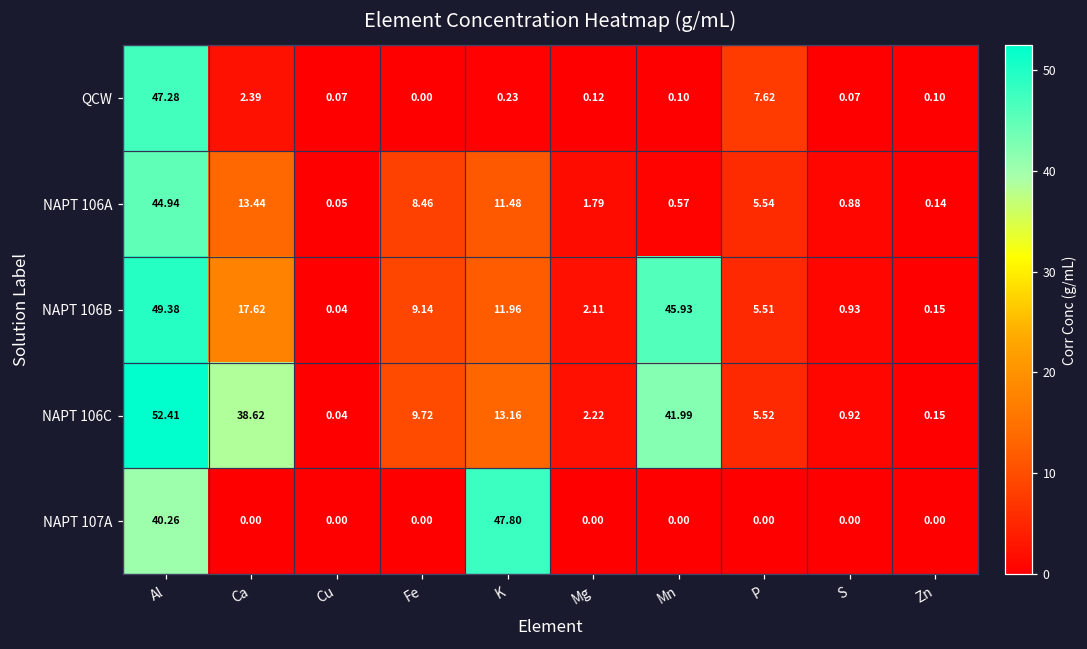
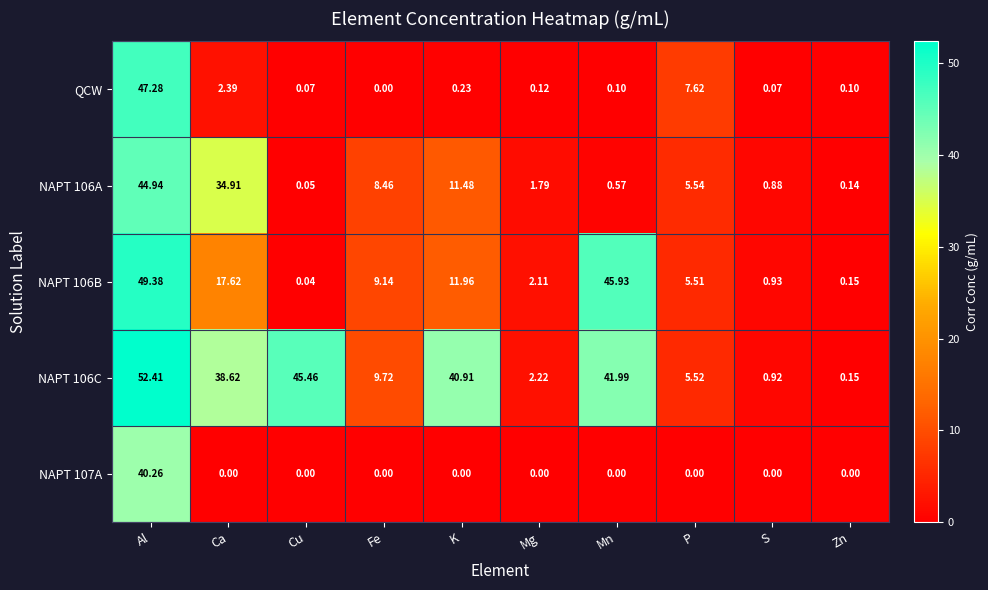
NAPT 106A, Ca: 13.44 -> 34.91
NAPT 106C, Cu: 0.04 -> 45.46
NAPT 106C, K: 13.16 -> 40.91
NAPT 107A, K: 47.80 -> 0.00
